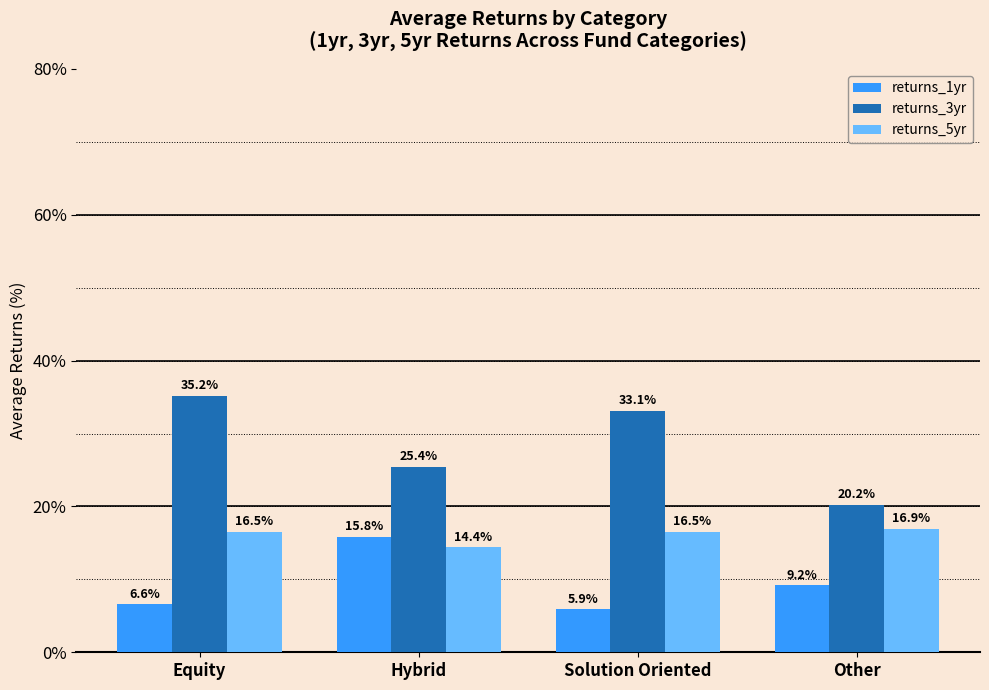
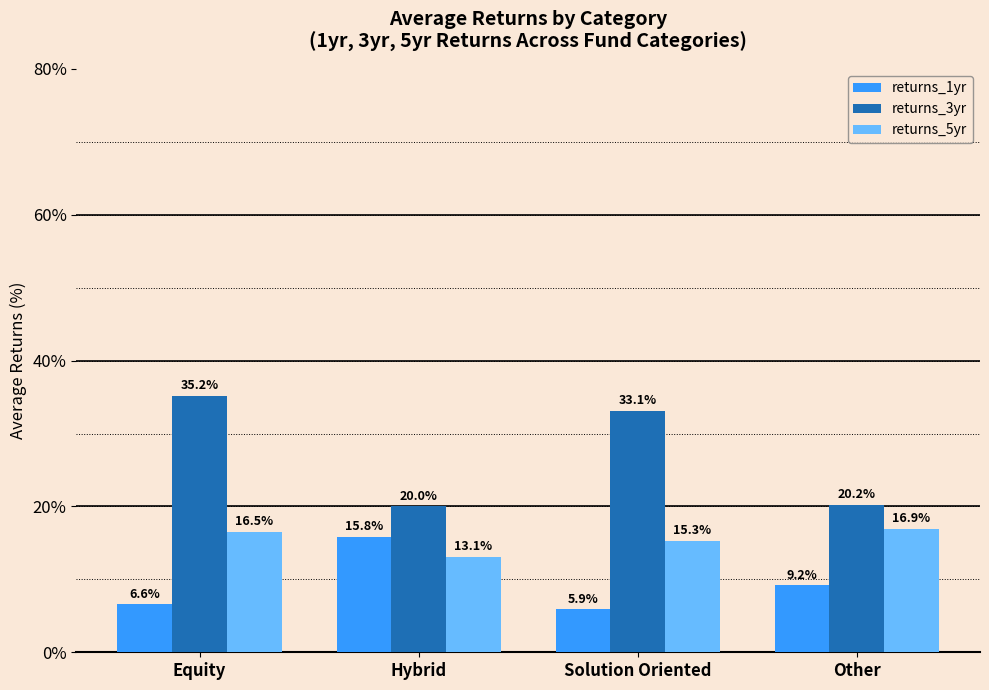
returns_3yr, Hybrid: 25.4% -> 20.0%
returns_5yr, Hybrid: 14.4% -> 13.1%
returns_5yr, Solution Oriented: 16.5% -> 15.3%
